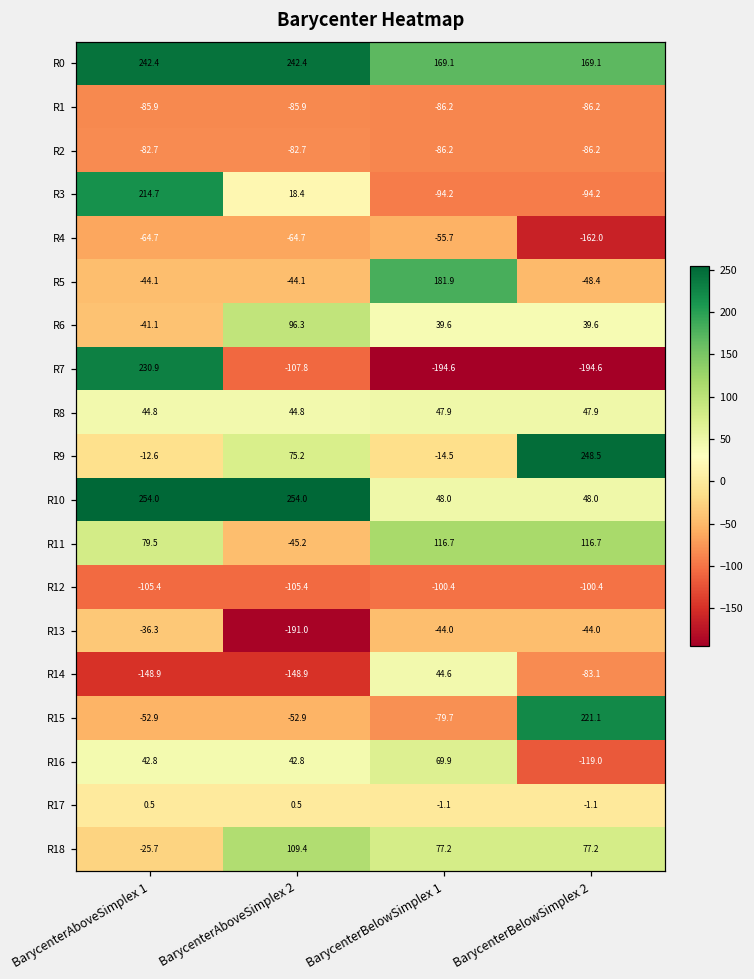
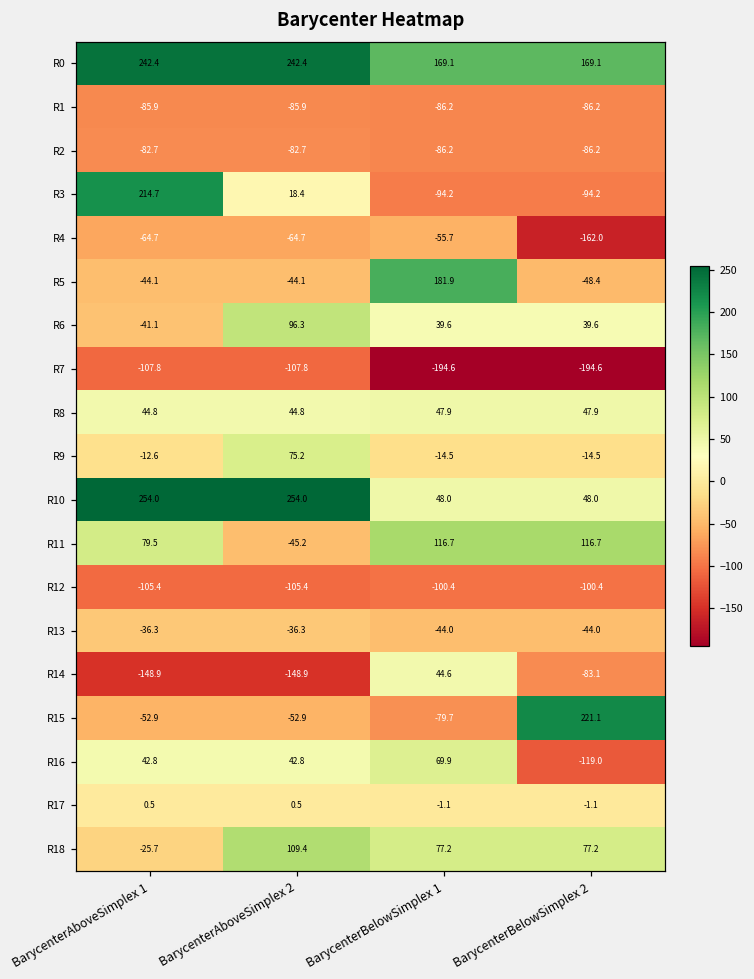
R7, BarycenterAboveSimplex 1: 230.9 -> -107.8
R9, BarycenterBelowSimplex 2: 248.5 -> -14.5
R13, BarycenterAboveSimplex 2: -191.0 -> -36.3
